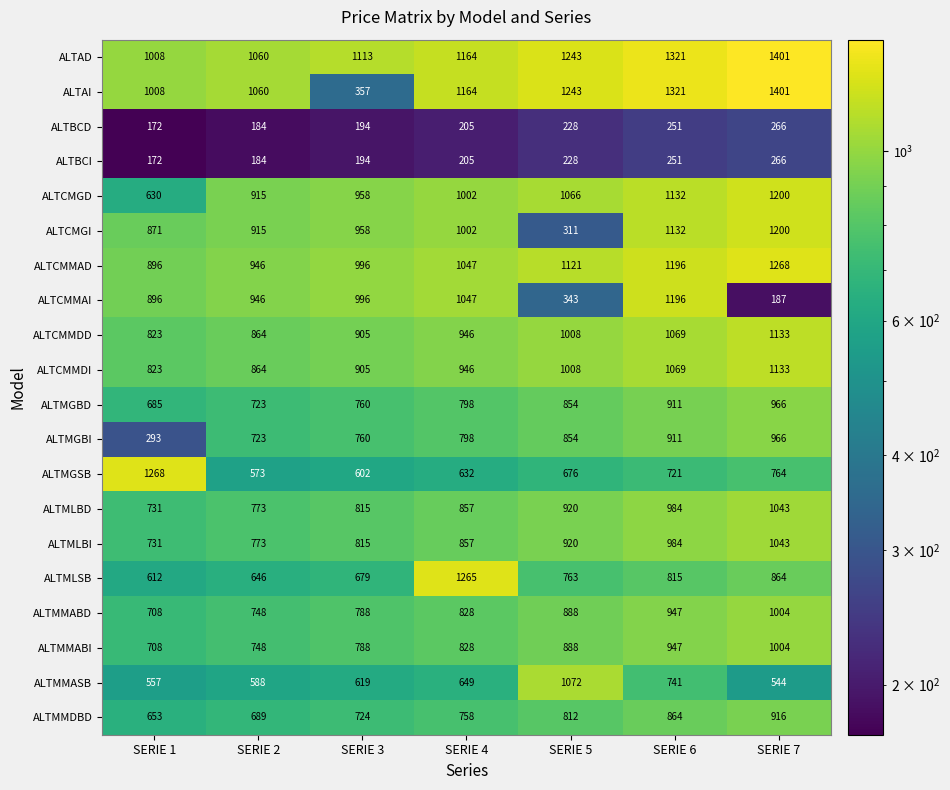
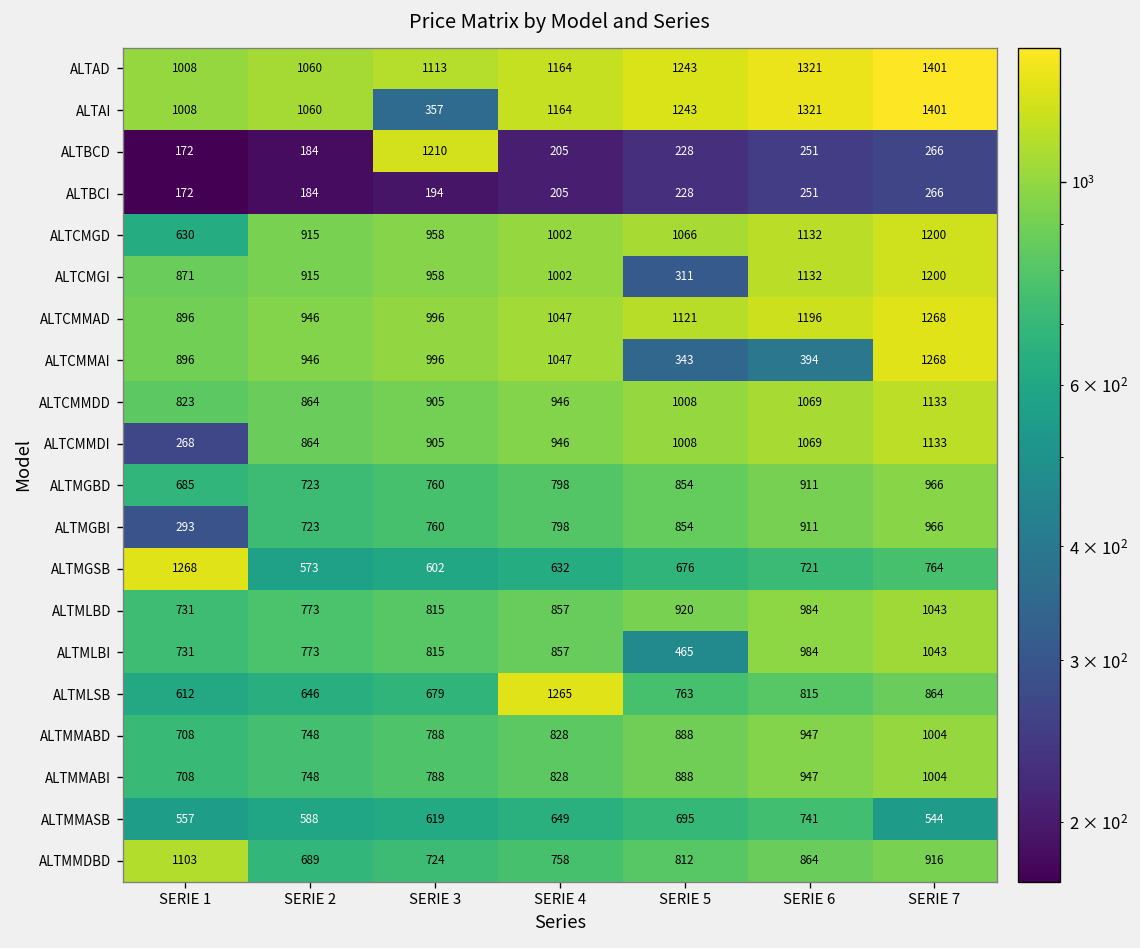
ALTBCD, SERIE 3: 194 -> 1210
ALTCMMAI, SERIE 6: 1196 -> 394
ALTCMMAI, SERIE 7: 187 -> 1268
ALTCMMDI, SERIE 1: 823 -> 268
ALTMLBI, SERIE 5: 920 -> 465
ALTMMASB, SERIE 5: 1072 -> 695
ALTMMDBD, SERIE 1: 653 -> 1103
